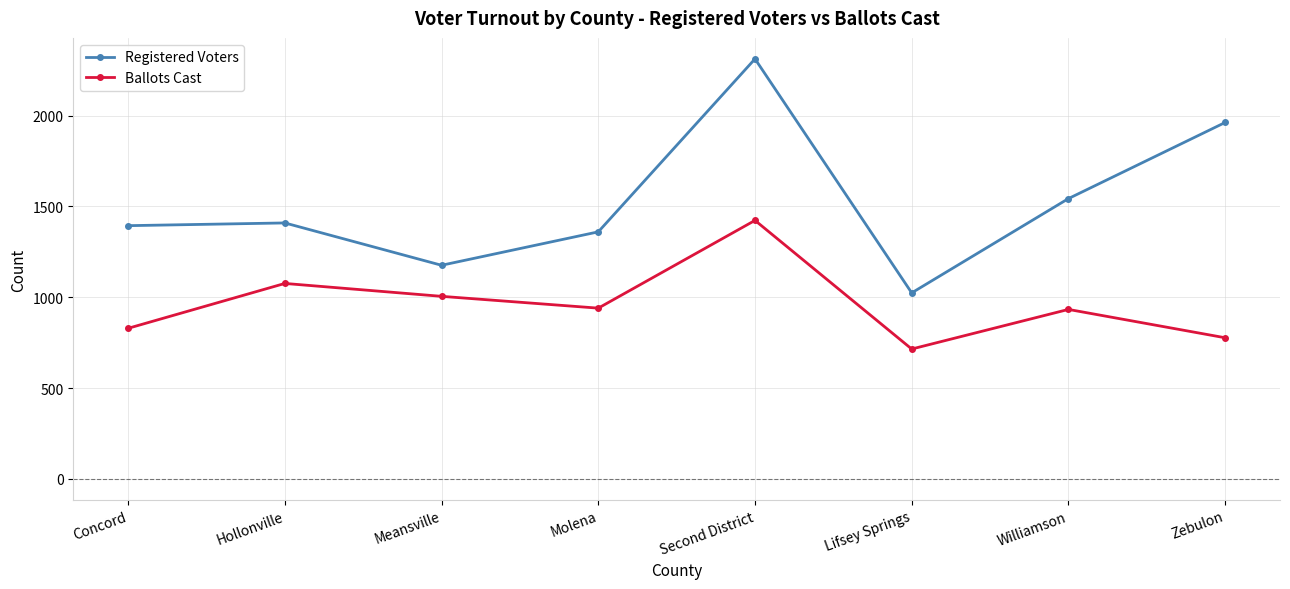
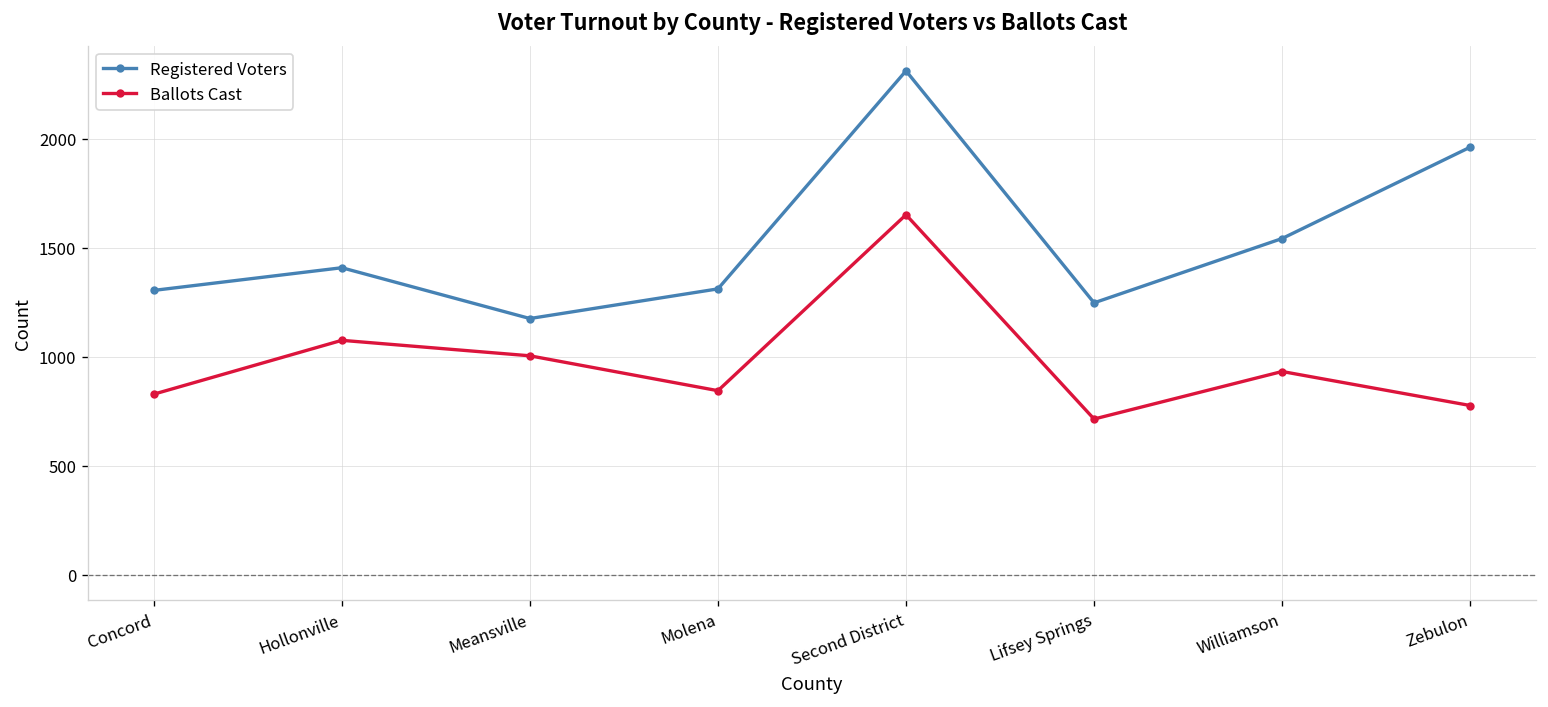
Registered Voters, Concord: 1390 -> 1310
Registered Voters, Molena: 1360 -> 1310
Ballots Cast, Molena: 940 -> 850
Ballots Cast, Second District: 1420 -> 1650
Registered Voters, Lifsey Springs: 1020 -> 1250
